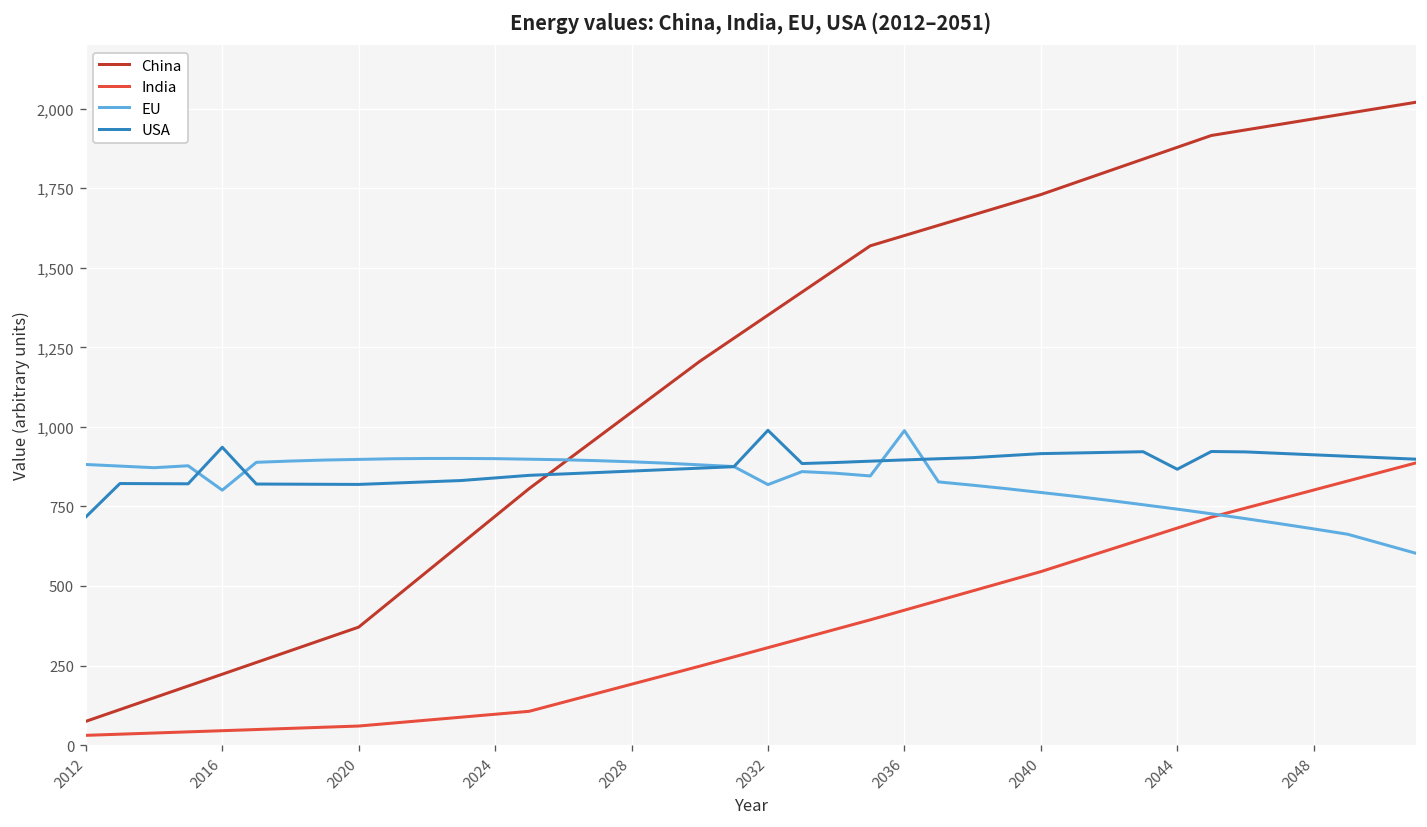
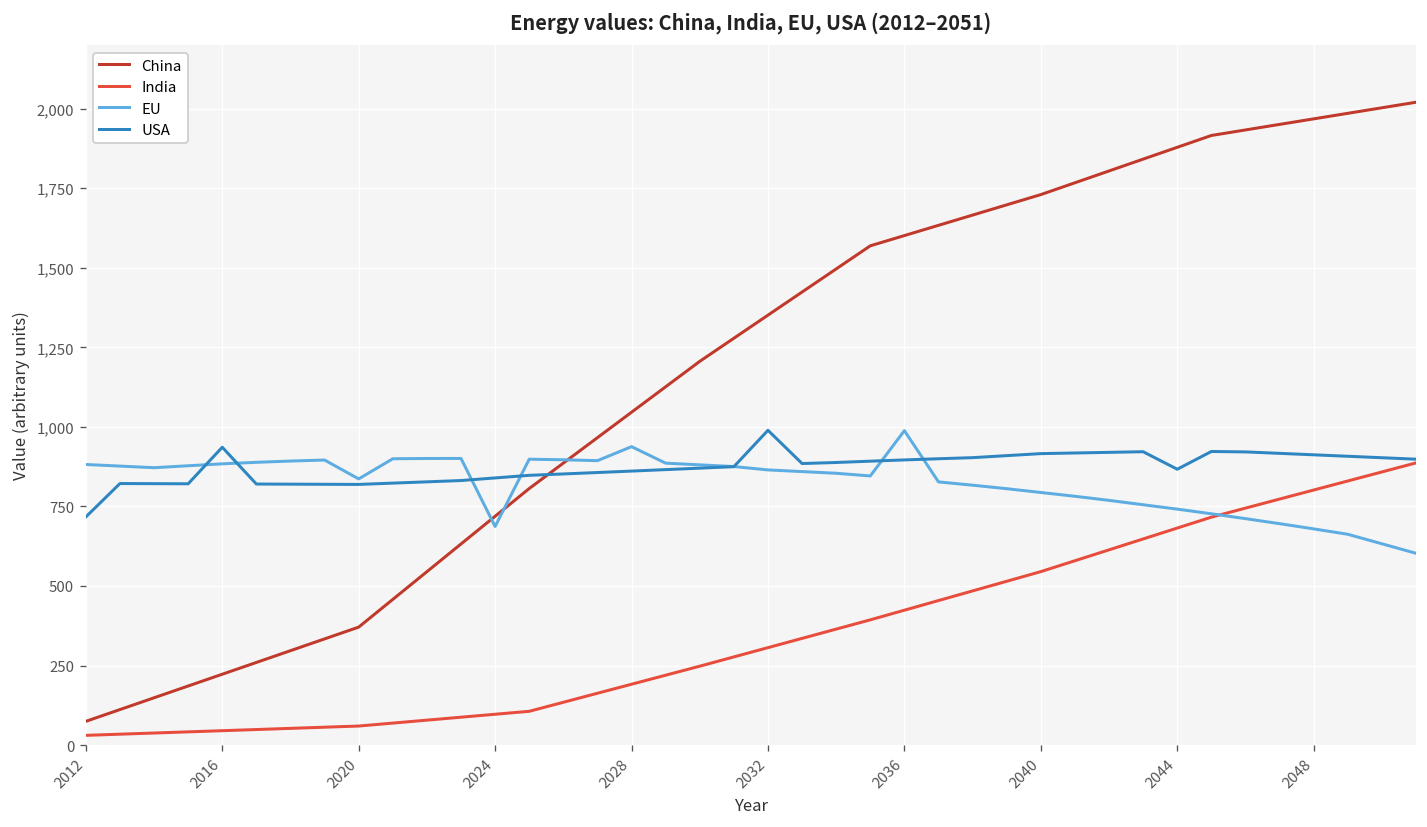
EU, 2016: 800 -> 880
EU, 2020: 900 -> 840
EU, 2024: 900 -> 690
EU, 2028: 890 -> 940
EU, 2032: 820 -> 860
